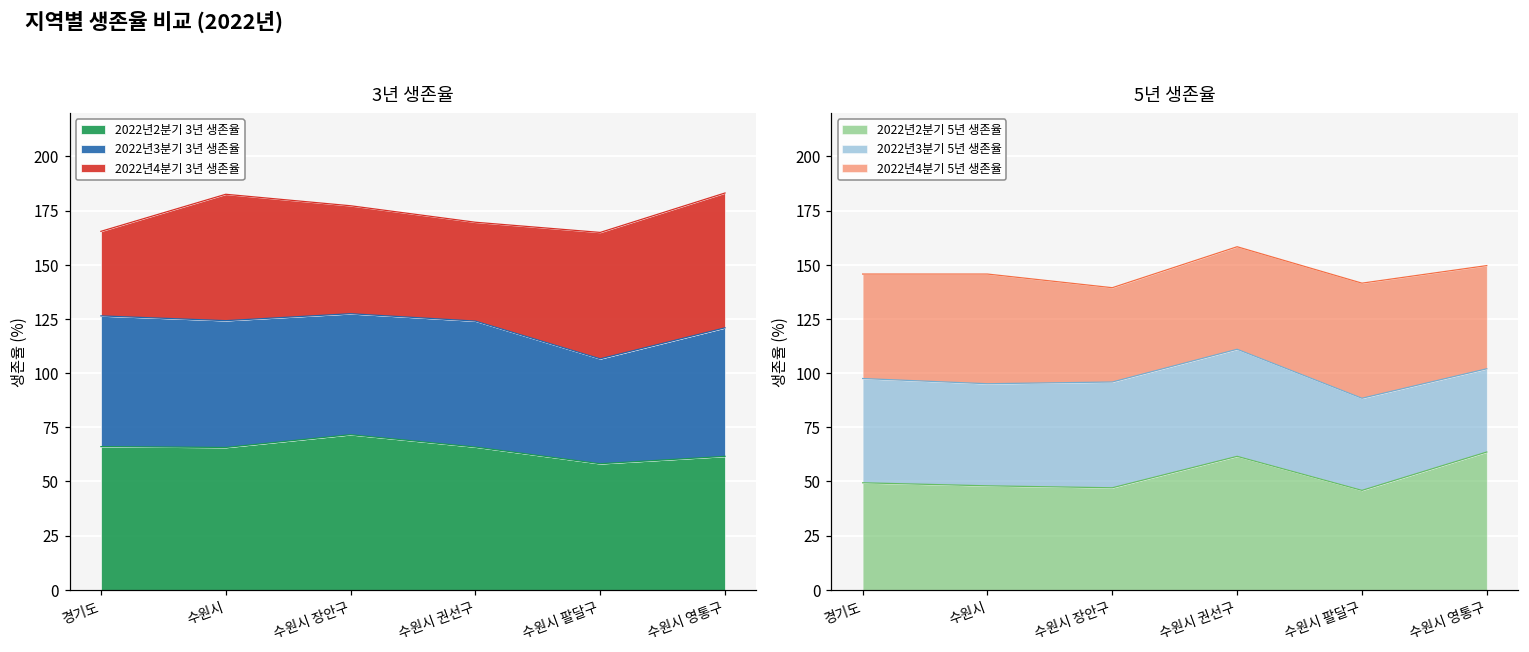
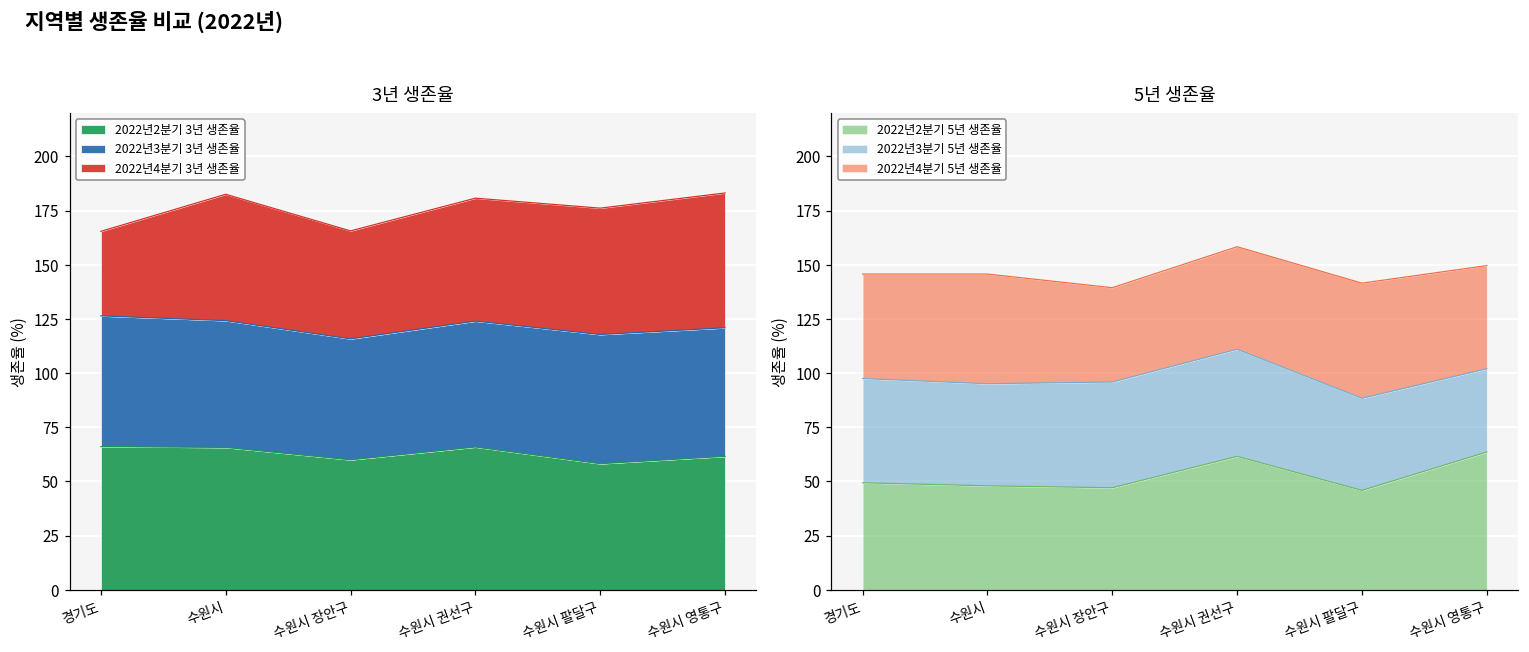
3년 생존율, 2022년2분기 3년 생존율, 수원시 장안구: 72 -> 60
3년 생존율, 2022년4분기 3년 생존율, 수원시 권선구: 46 -> 57
3년 생존율, 2022년3분기 3년 생존율, 수원시 팔달구: 48 -> 60
